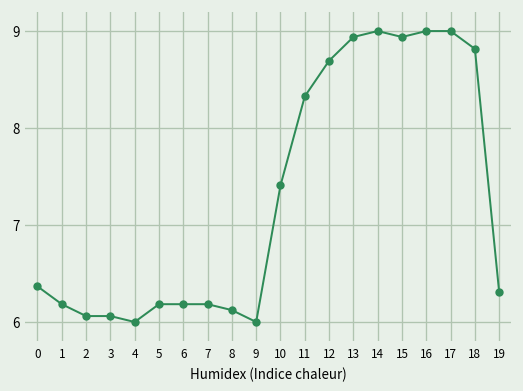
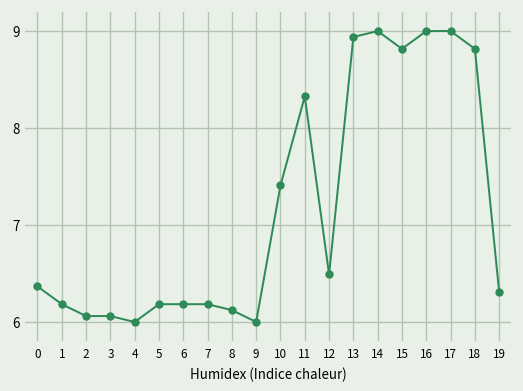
12: 8.7 -> 6.5
15: 8.9 -> 8.8
